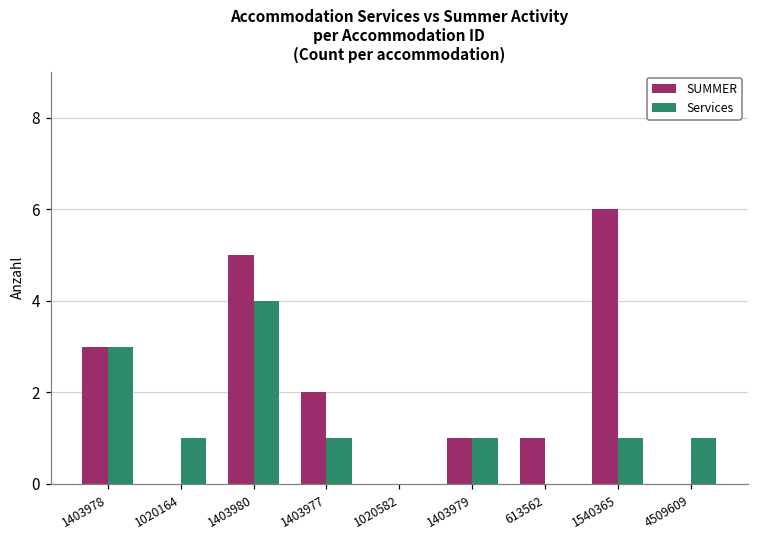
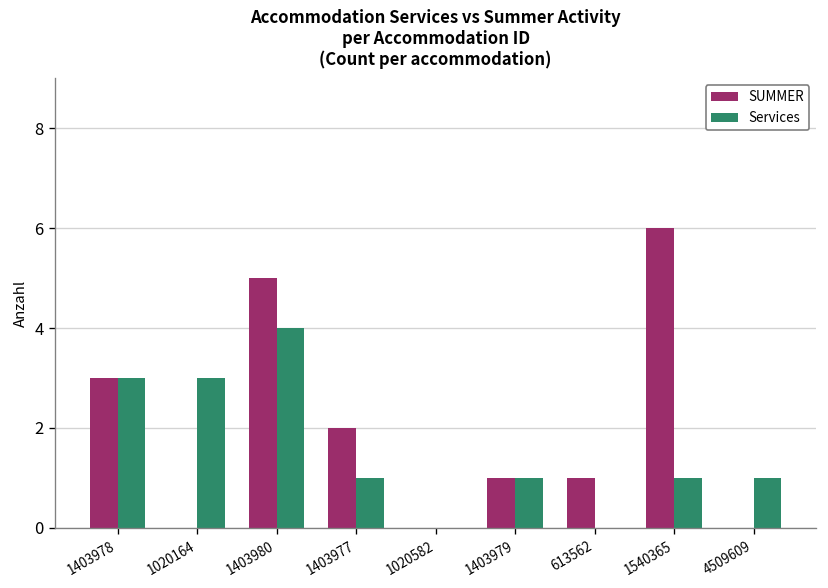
Services, 1020164: 1 -> 3
